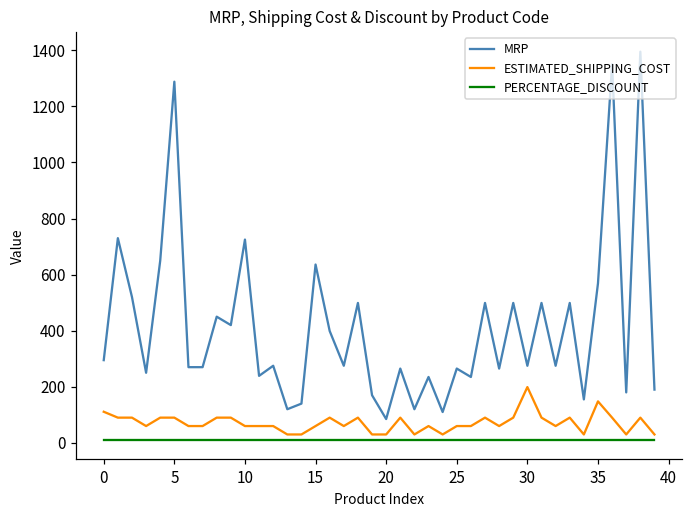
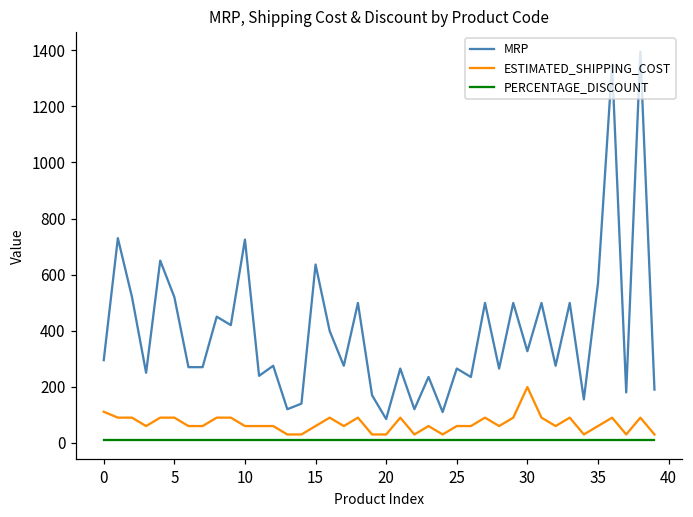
MRP, 5: 1290 -> 520
MRP, 30: 280 -> 330
ESTIMATED_SHIPPING_COST, 35: 150 -> 60
